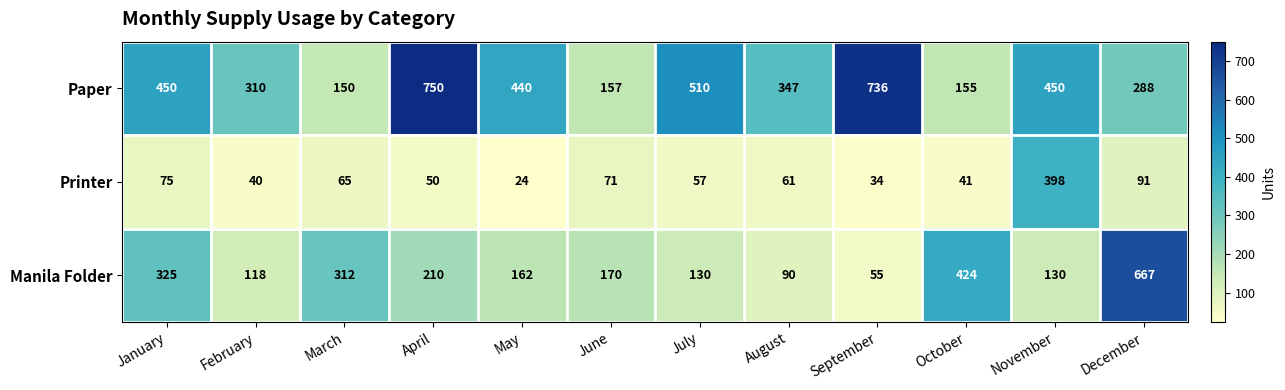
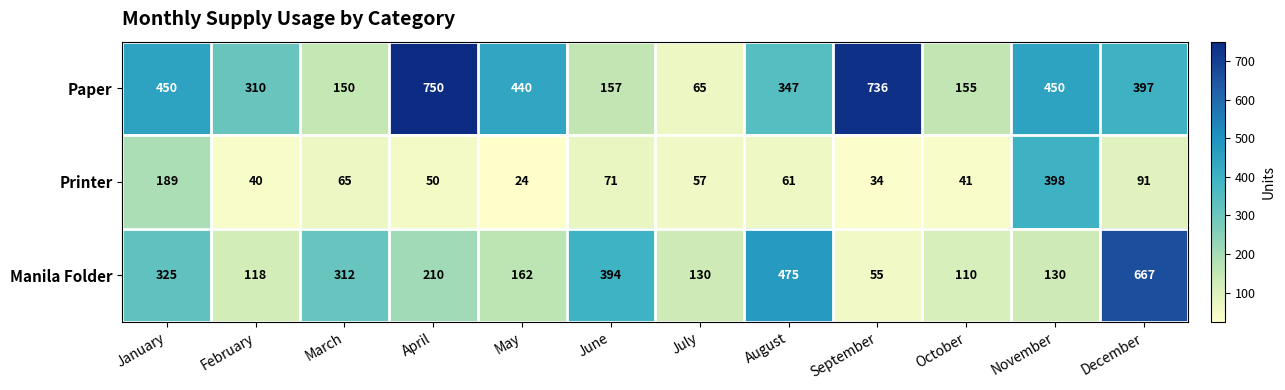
Paper, July: 510 -> 65
Paper, December: 288 -> 397
Printer, January: 75 -> 189
Manila Folder, June: 170 -> 394
Manila Folder, August: 90 -> 475
Manila Folder, October: 424 -> 110
